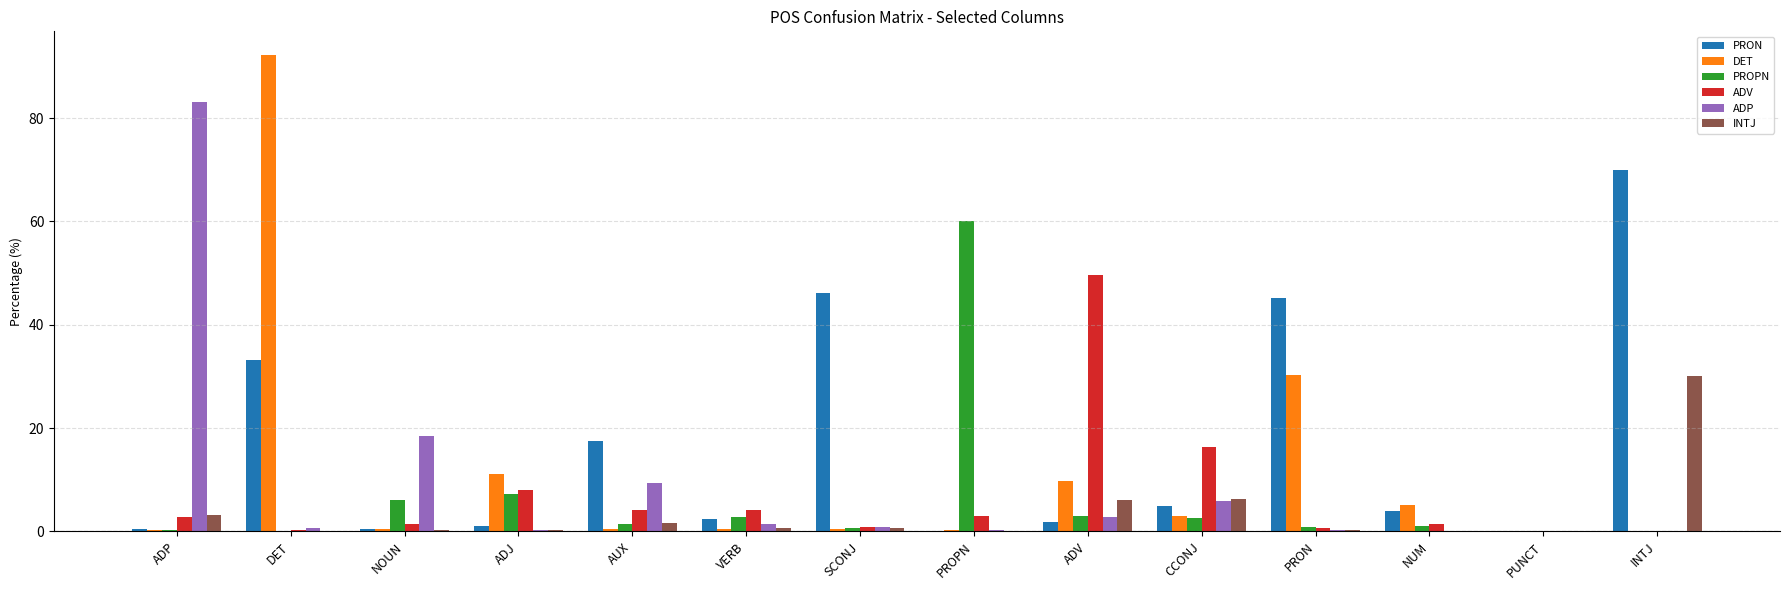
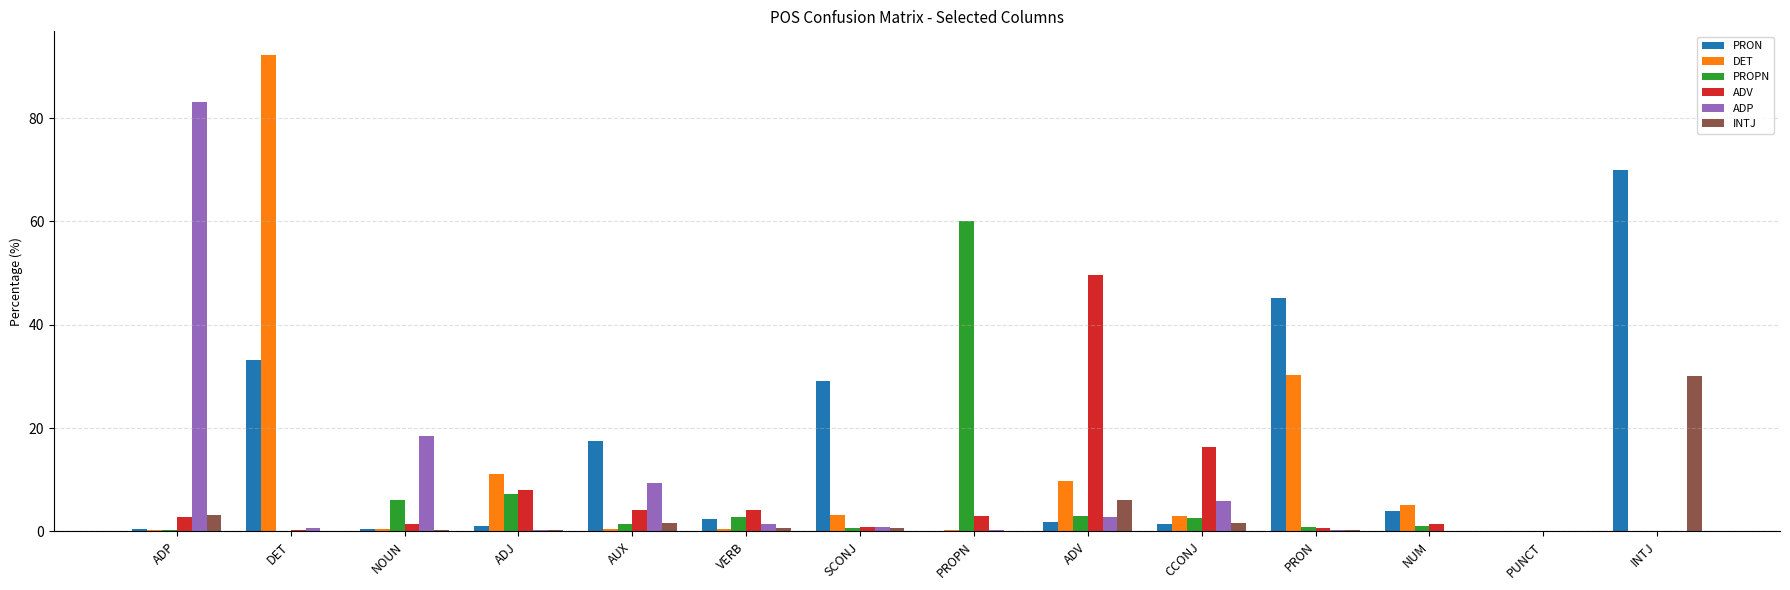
PRON, SCONJ: 46 -> 29
DET, SCONJ: 1 -> 3
PRON, CCONJ: 5 -> 1
INTJ, CCONJ: 6 -> 2
